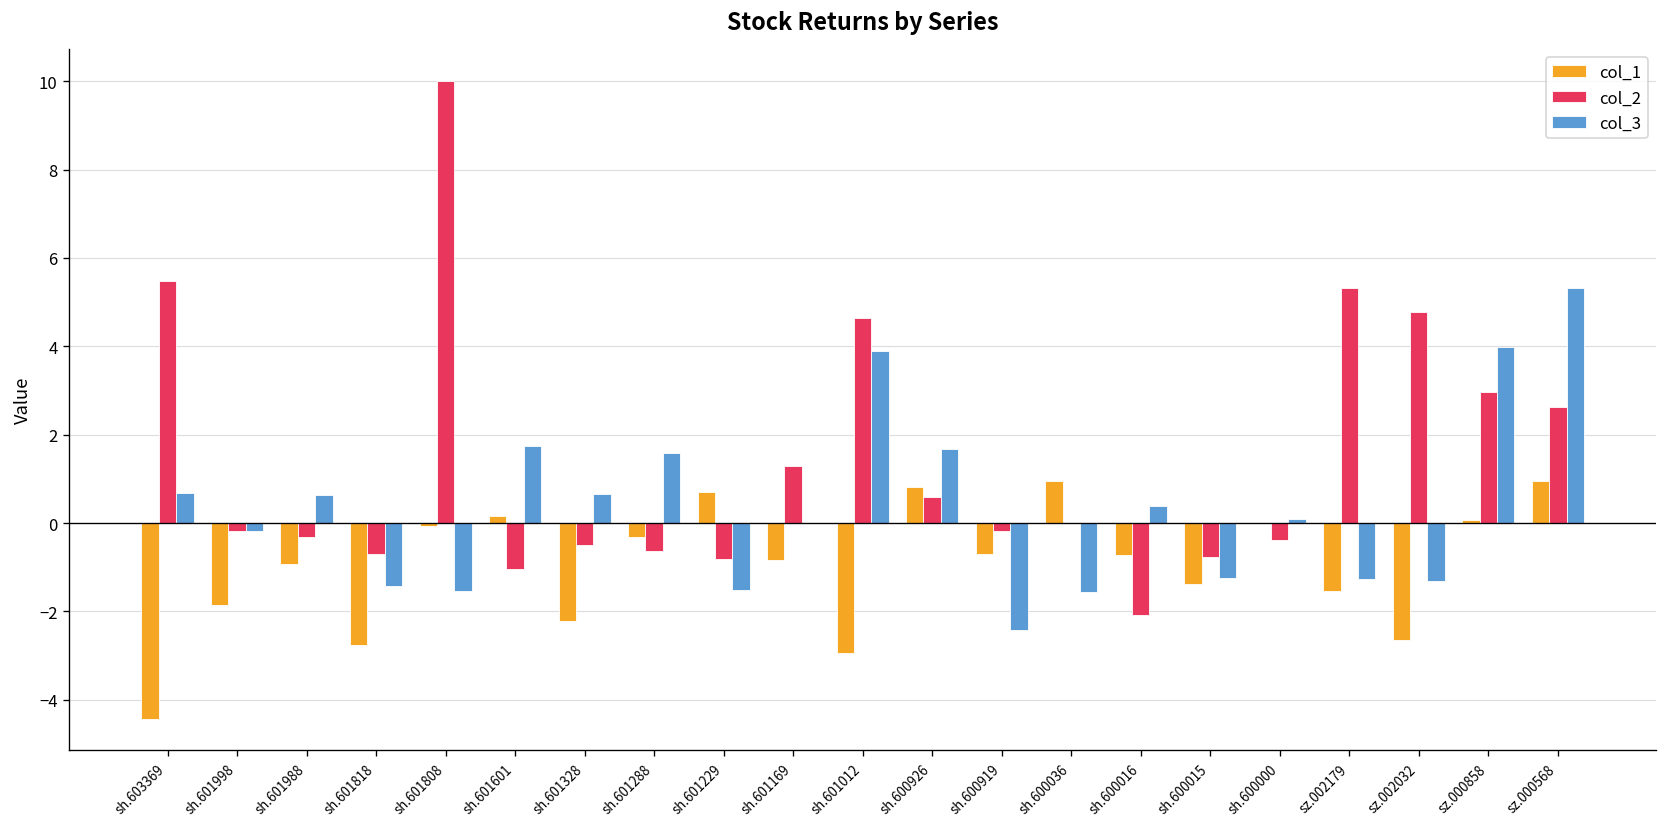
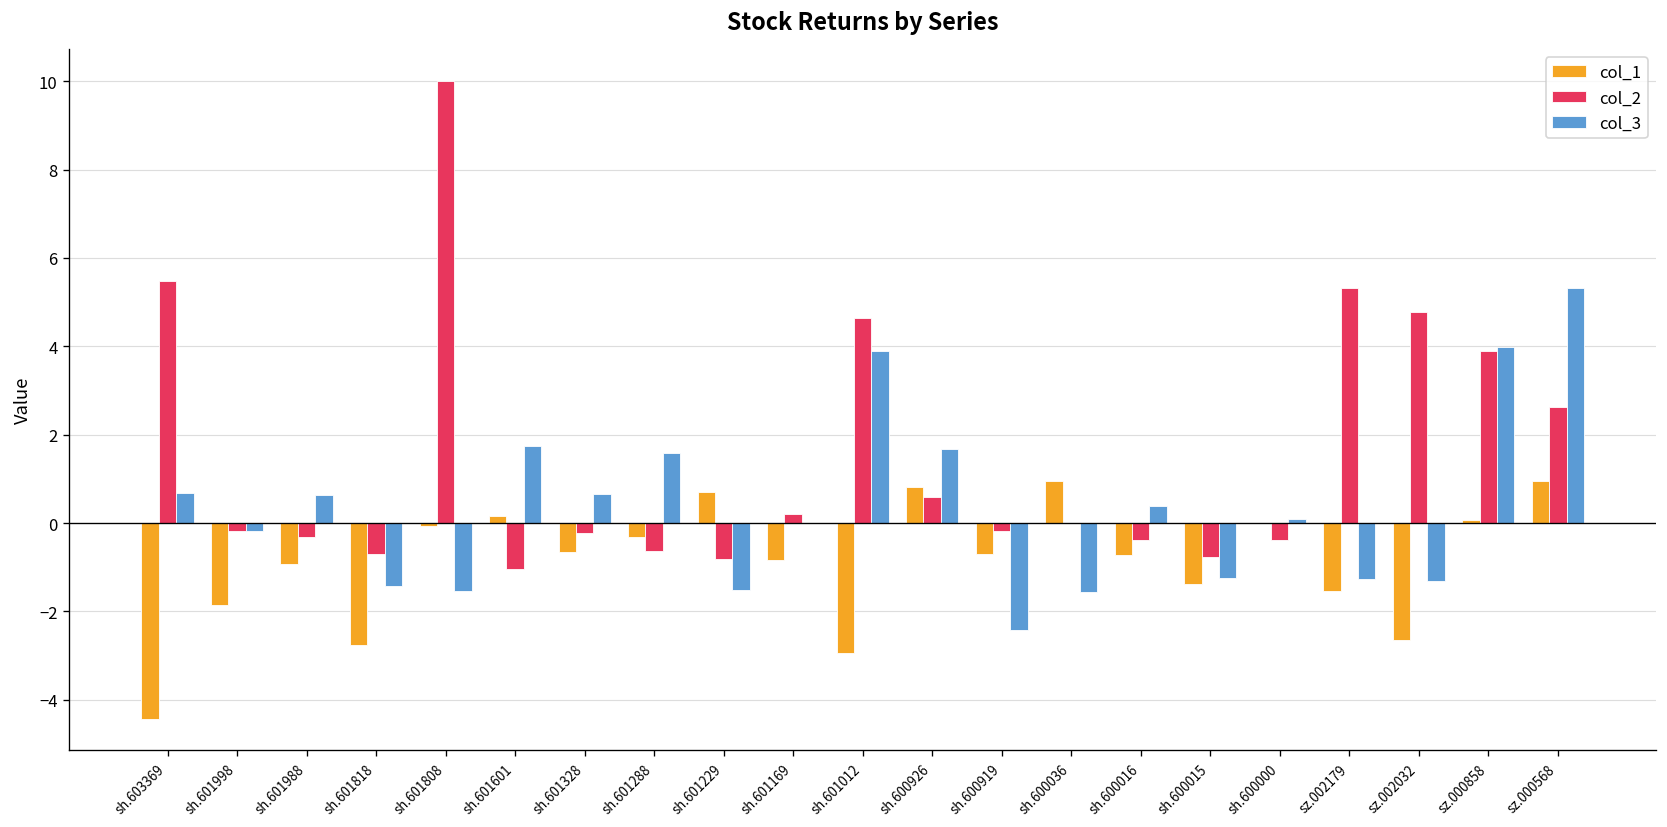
col_1, sh.601328: -2.2 -> -0.7
col_2, sh.601328: -0.5 -> -0.2
col_2, sh.601169: 1.3 -> 0.2
col_2, sh.600016: -2.1 -> -0.4
col_2, sz.000858: 3.0 -> 3.9
